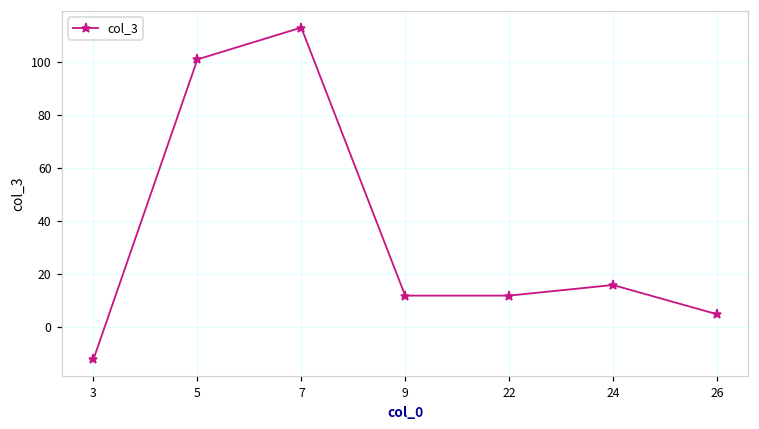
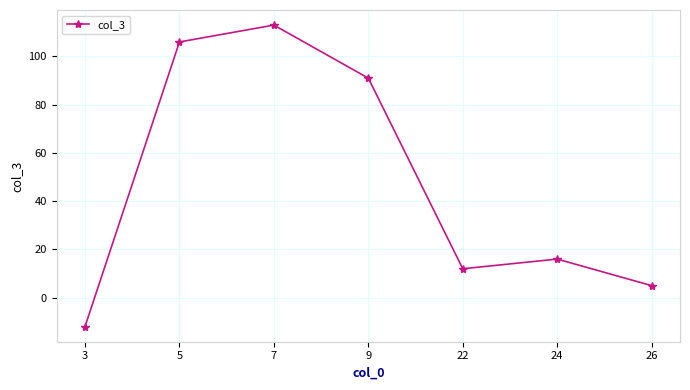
5: 101 -> 106
9: 12 -> 91
